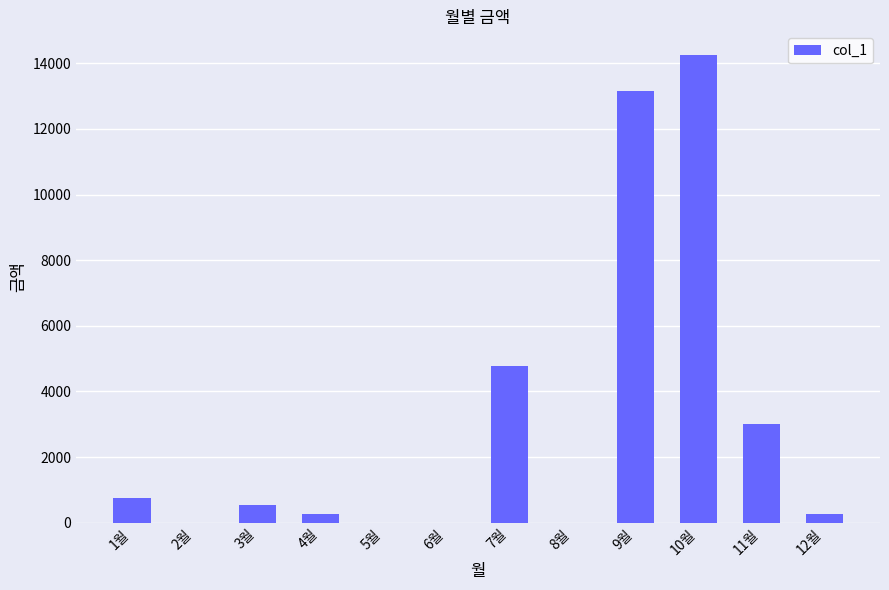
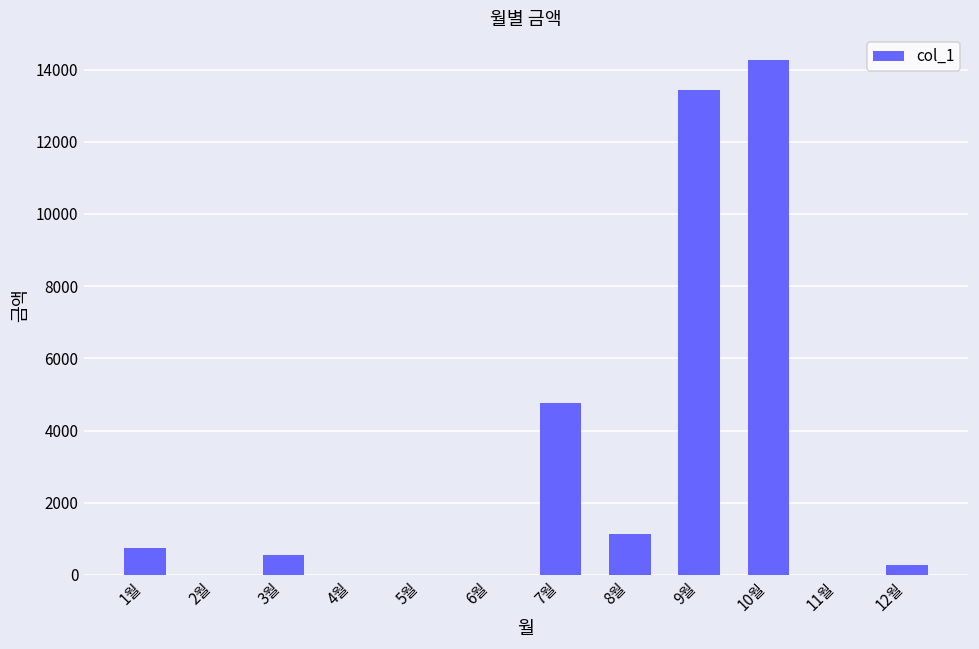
4월: 300 -> 0
8월: 0 -> 1100
9월: 13200 -> 13400
11월: 3000 -> 0
